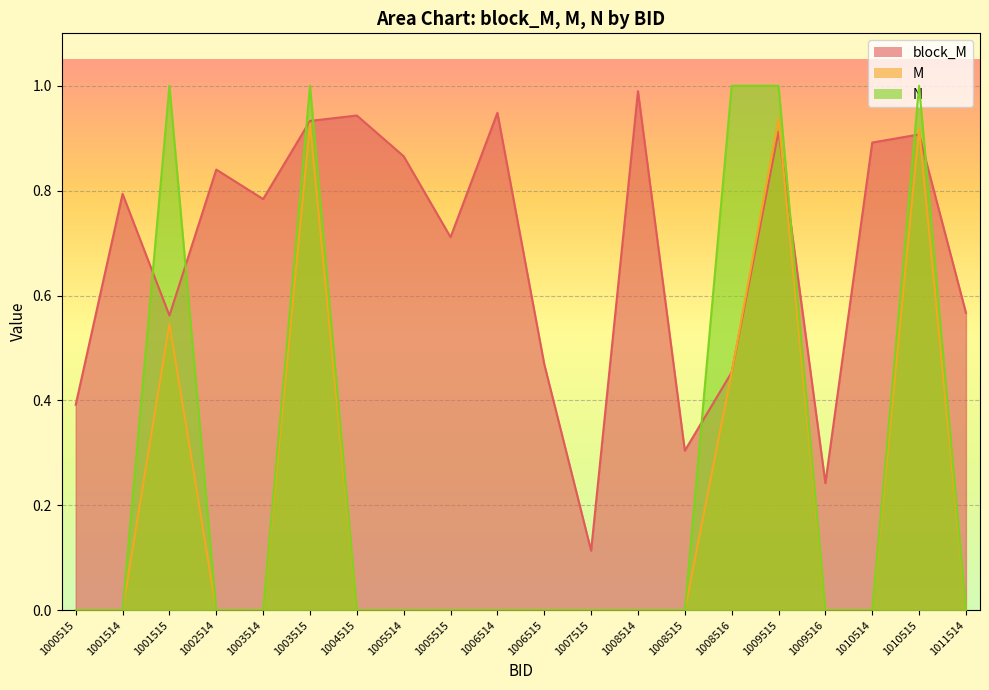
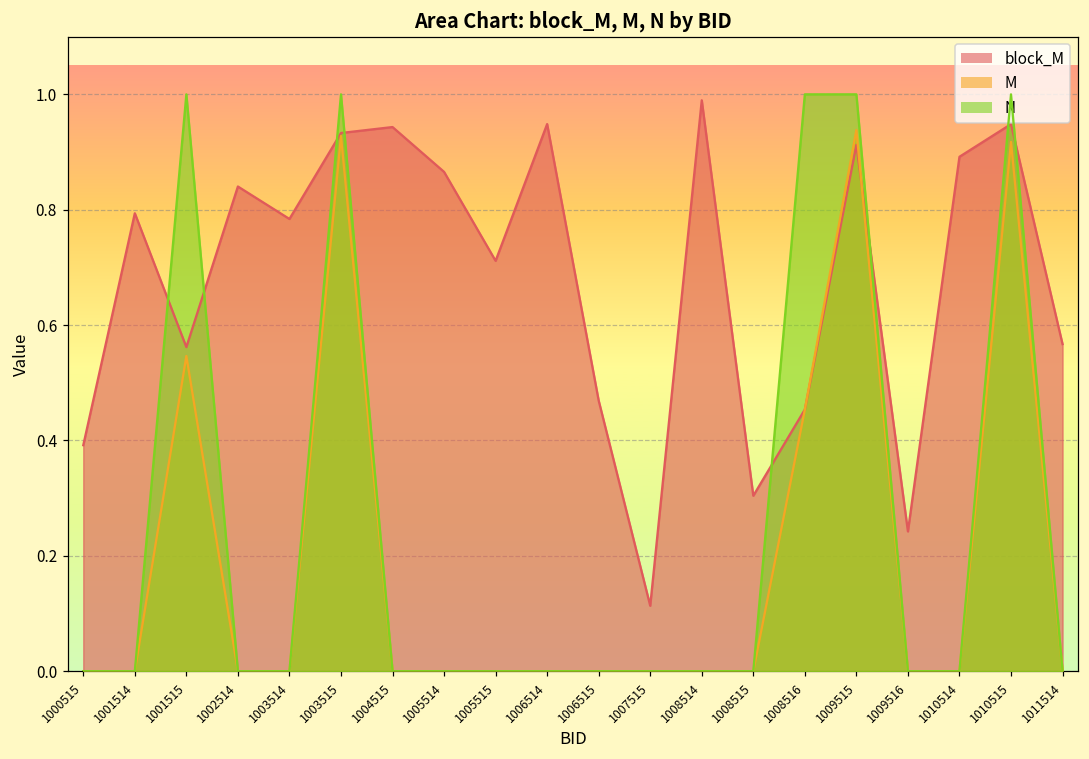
block_M, 1010515: 0.91 -> 0.95
